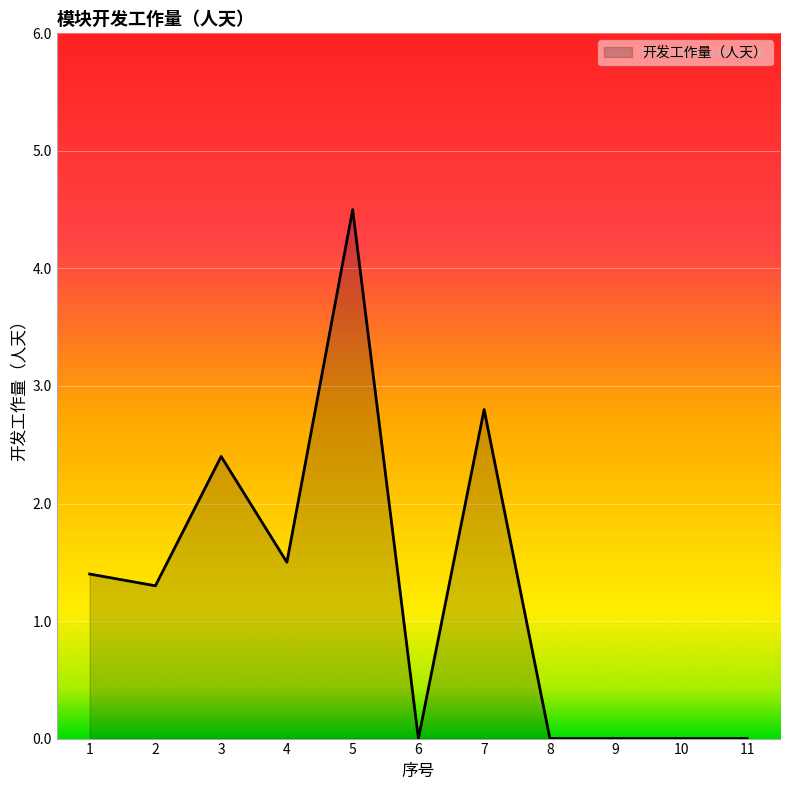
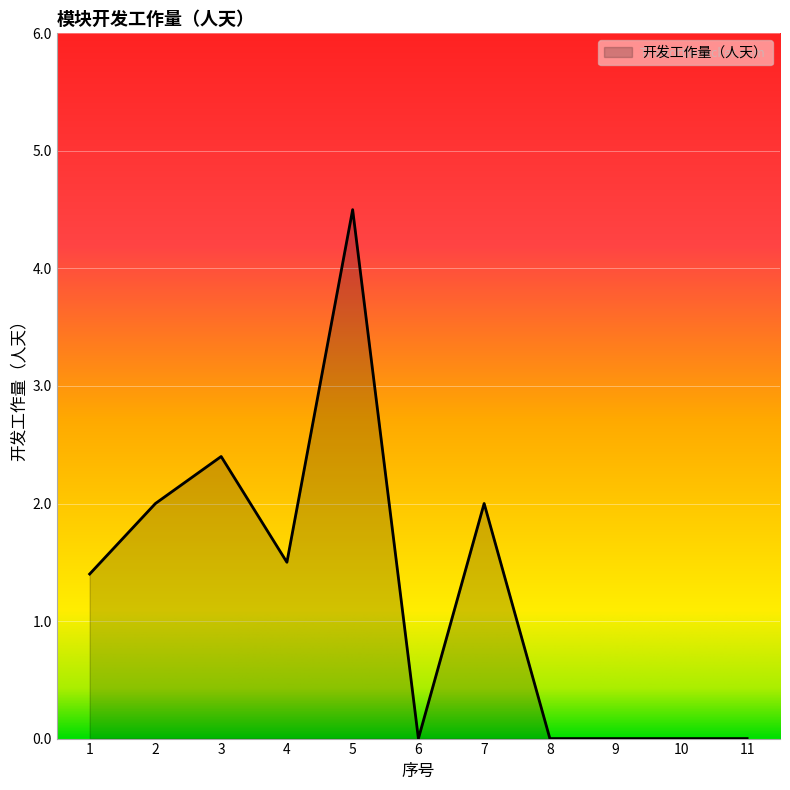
2: 1.3 -> 2.0
7: 2.8 -> 2.0
